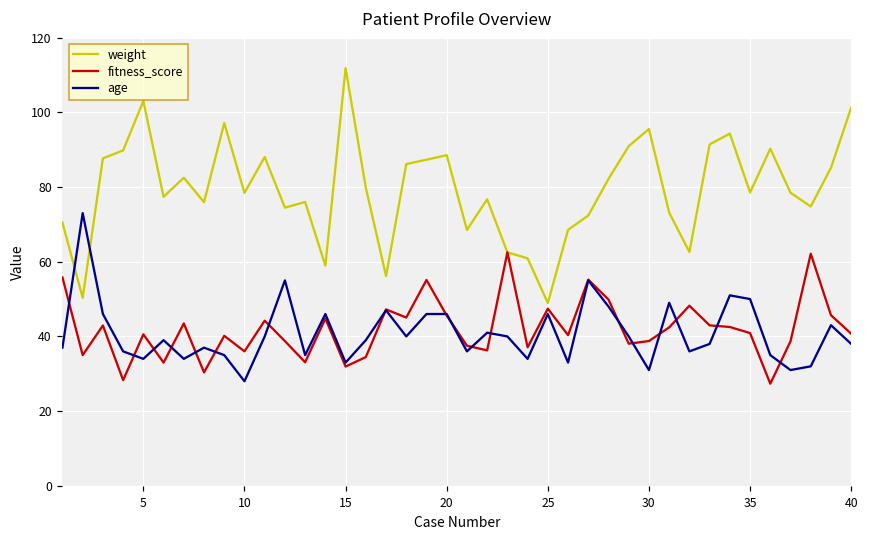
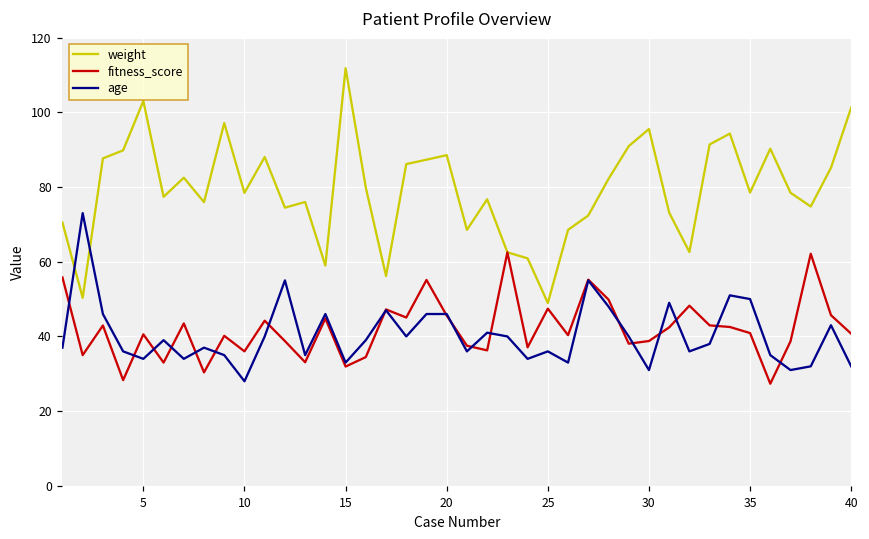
age, 25: 46 -> 36
age, 40: 38 -> 32
